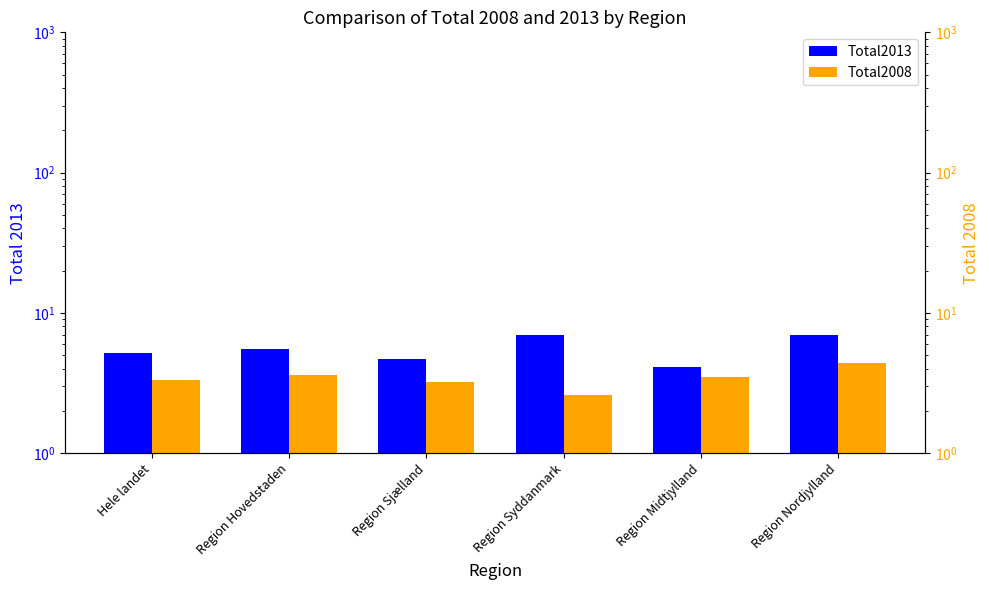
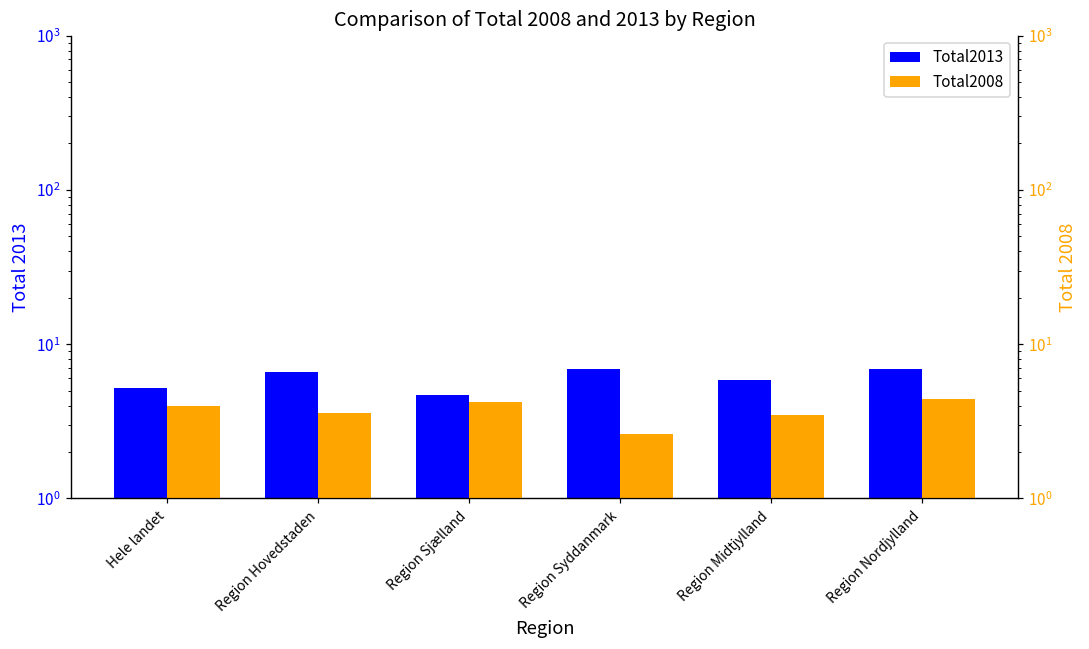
Total2013, Region Hovedstaden: 5.5 -> 7
Total2013, Region Midtjylland: 4.1 -> 5.9
Total2008, Hele landet: 3.3 -> 4.0
Total2008, Region Sjælland: 3.2 -> 4.2
